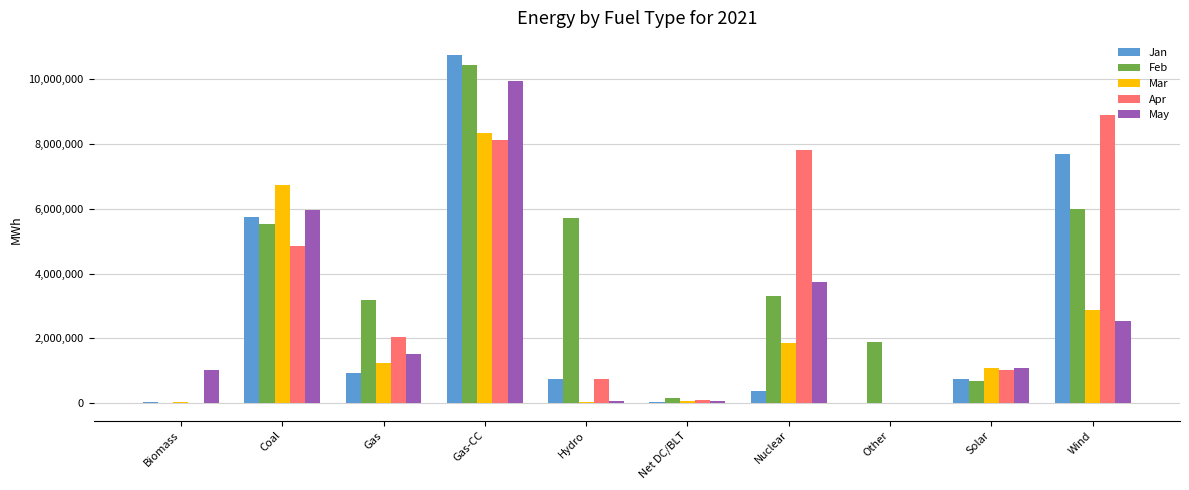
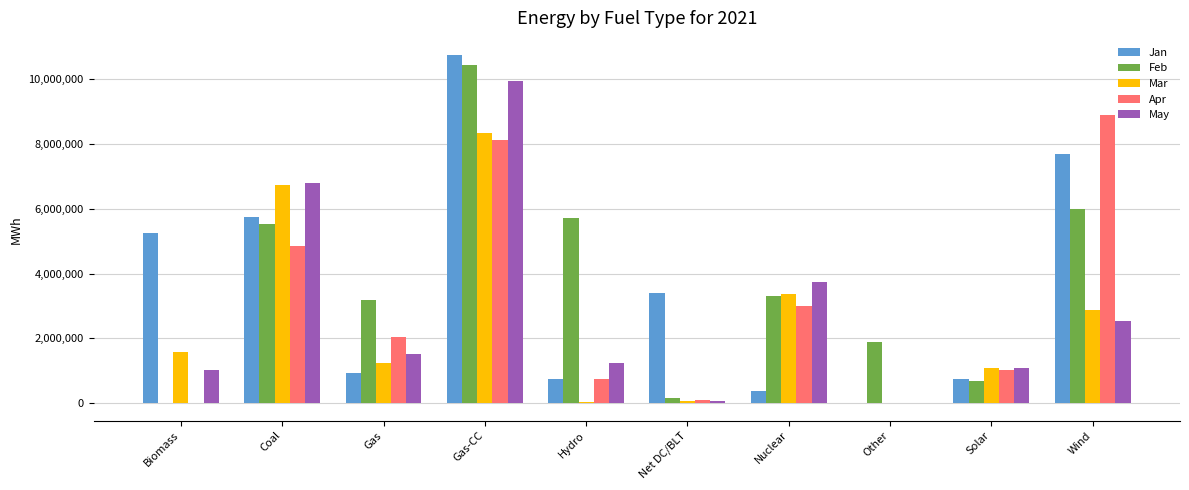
Jan, Biomass: 0 -> 5,300,000
Mar, Biomass: 0 -> 1,600,000
May, Coal: 6,000,000 -> 6,800,000
May, Hydro: 100,000 -> 1,200,000
Jan, Net DC/BLT: 0 -> 3,400,000
Mar, Nuclear: 1,900,000 -> 3,400,000
Apr, Nuclear: 7,800,000 -> 3,000,000
